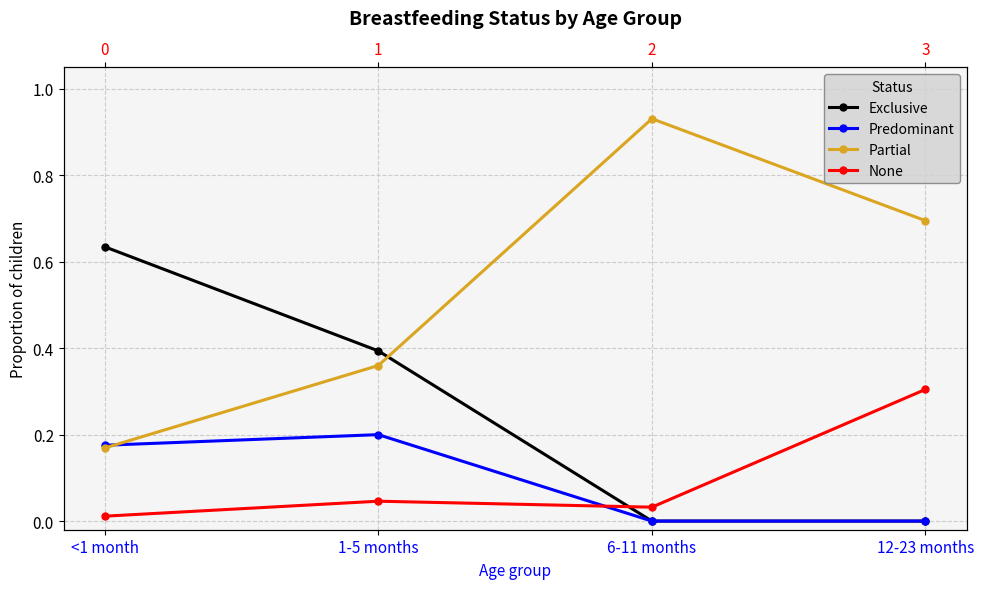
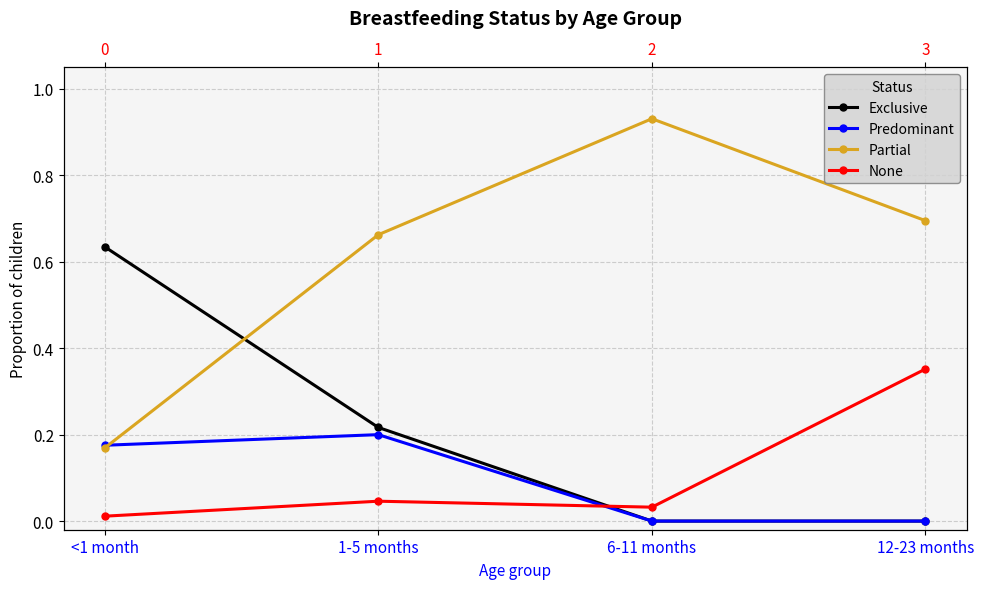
Exclusive, 1-5 months: 0.39 -> 0.22
Partial, 1-5 months: 0.36 -> 0.66
None, 12-23 months: 0.30 -> 0.35
